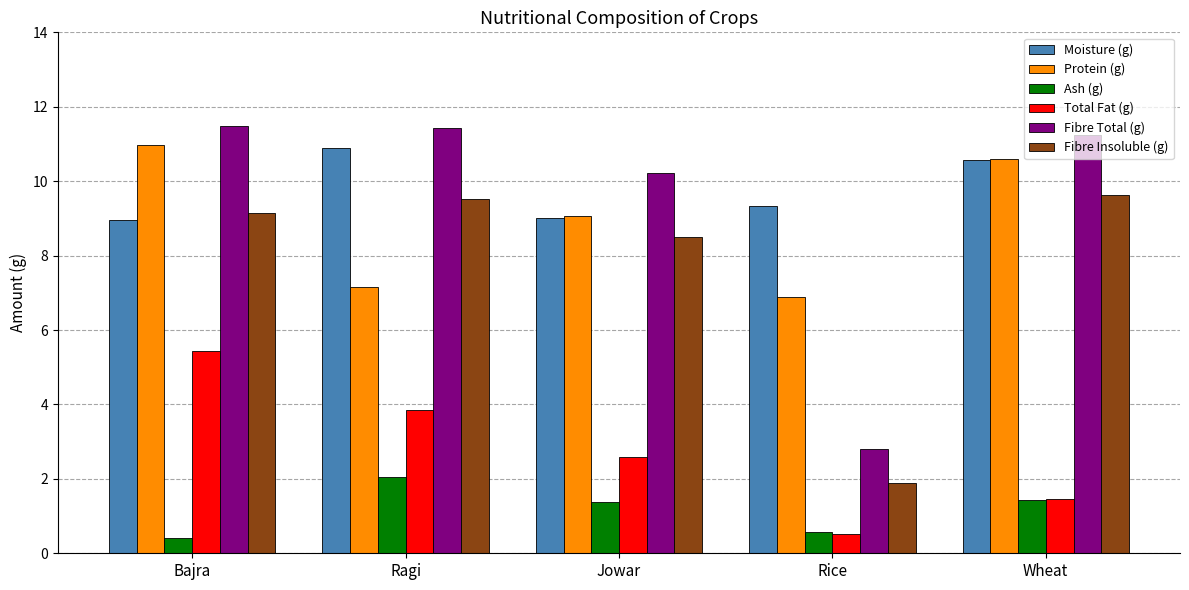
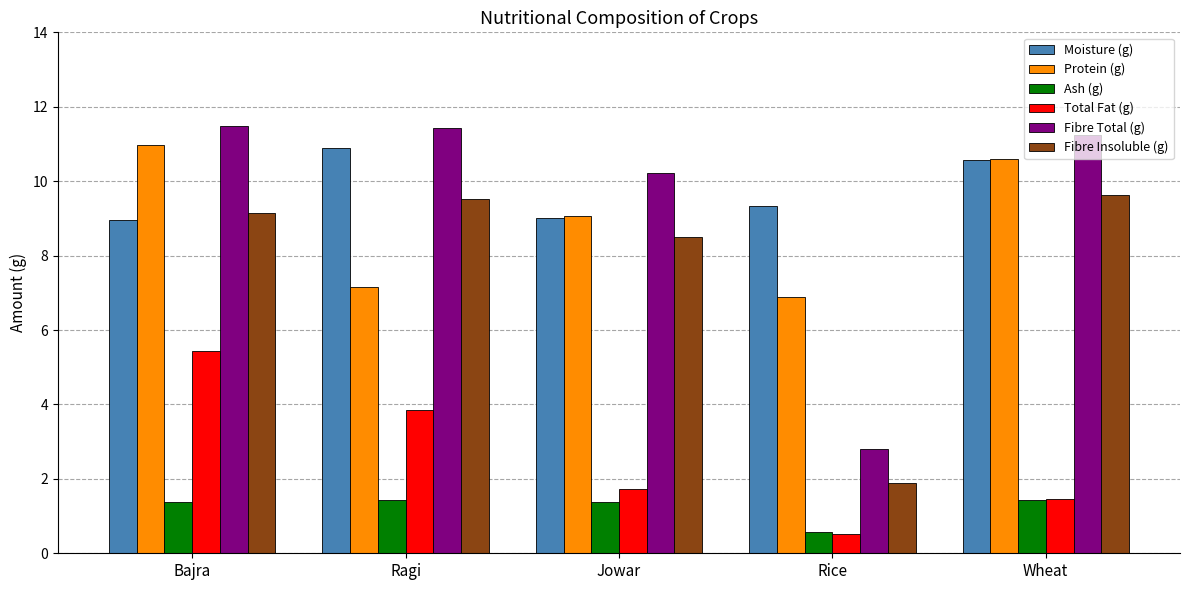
Ash (g), Bajra: 0.4 -> 1.4
Ash (g), Ragi: 2.0 -> 1.4
Total Fat (g), Jowar: 2.6 -> 1.7
